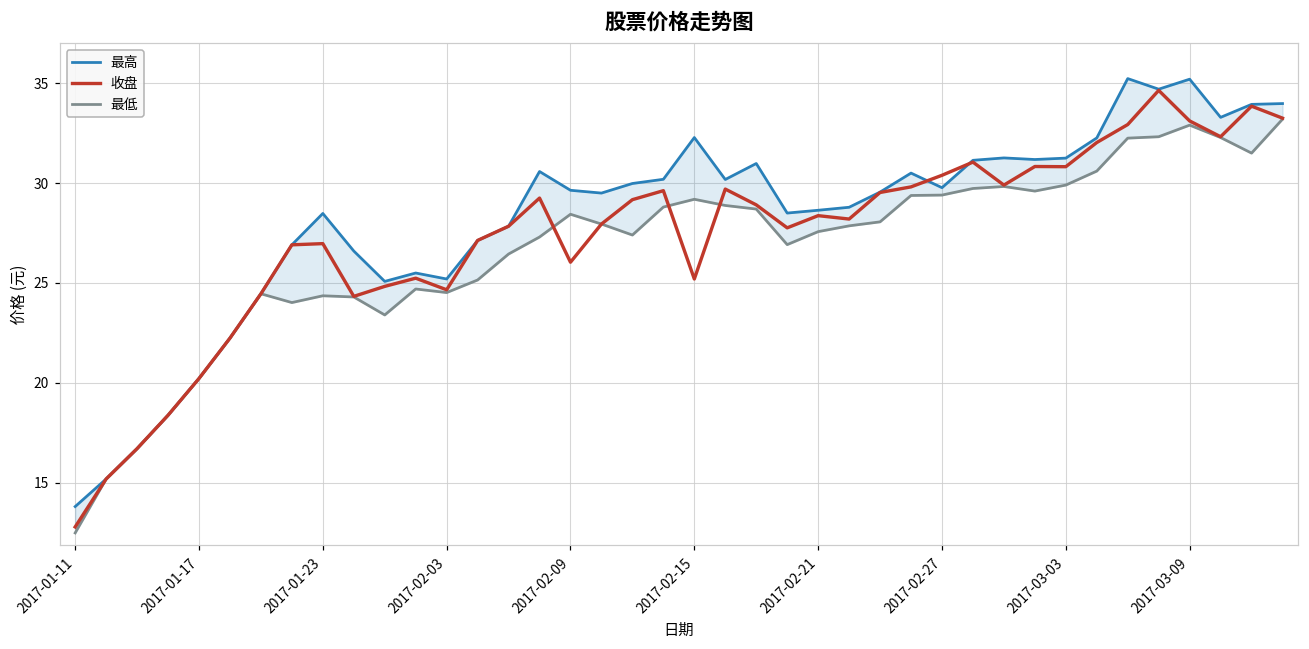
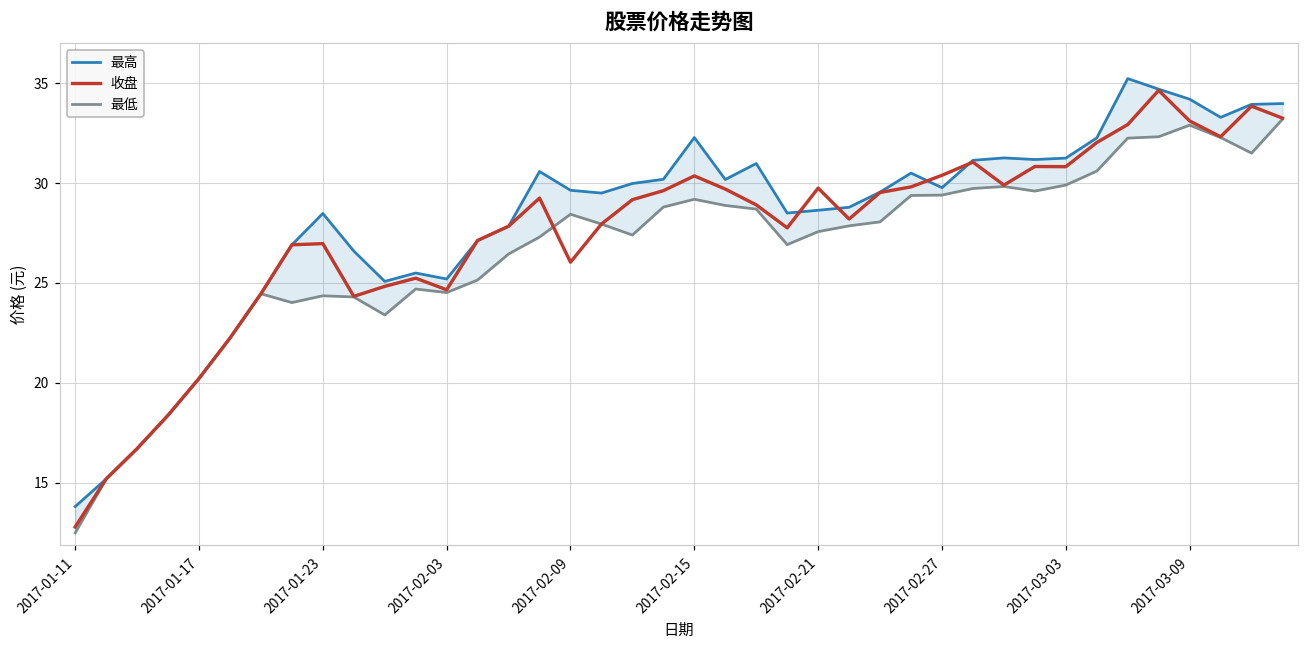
收盘, 2017-02-15: 25.2 -> 30.4
收盘, 2017-02-21: 28.4 -> 29.8
最高, 2017-03-09: 35.2 -> 34.2
